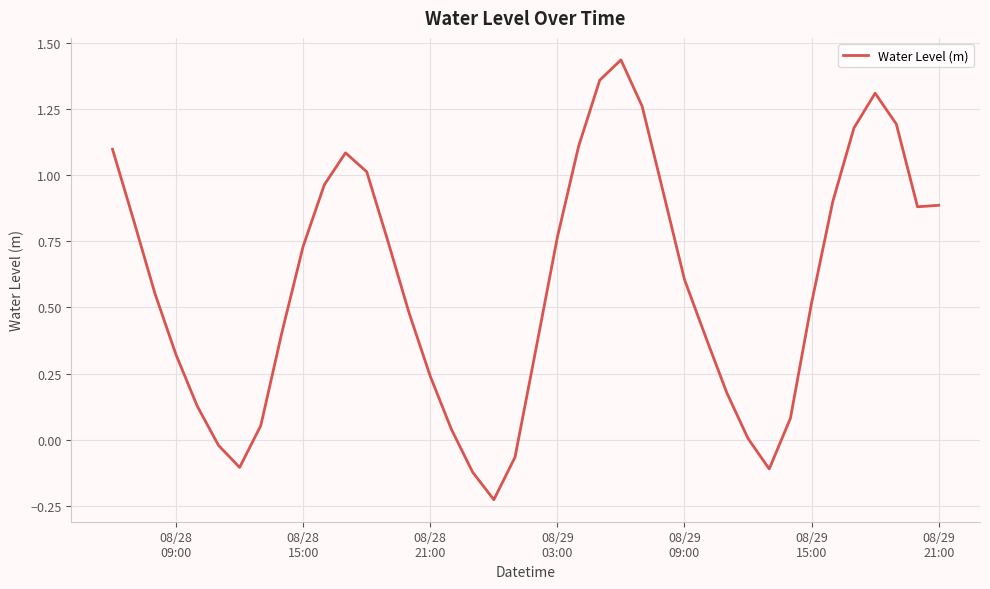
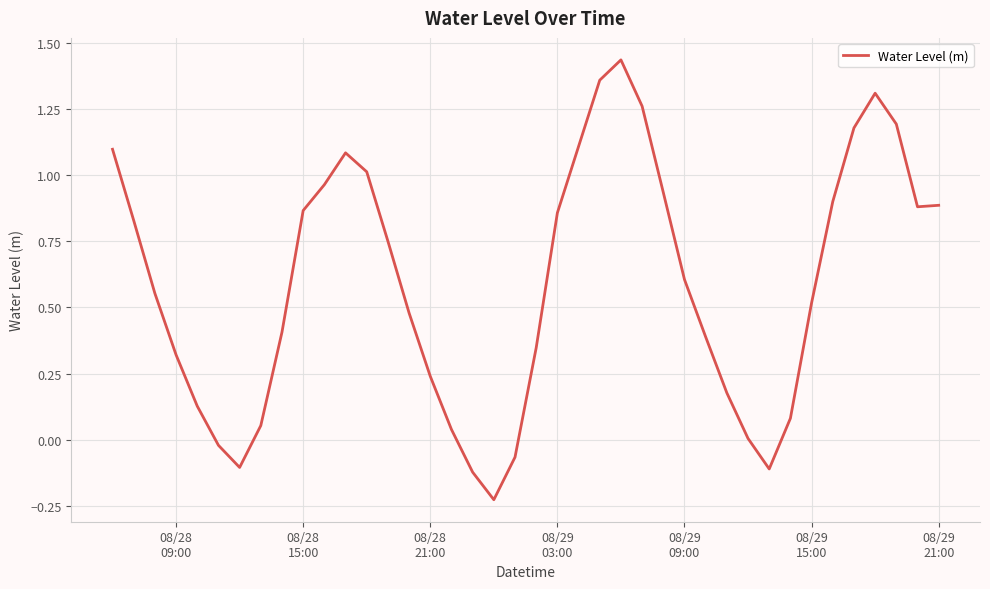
08/28 15:00: 0.73 -> 0.87
08/29 03:00: 0.77 -> 0.86
